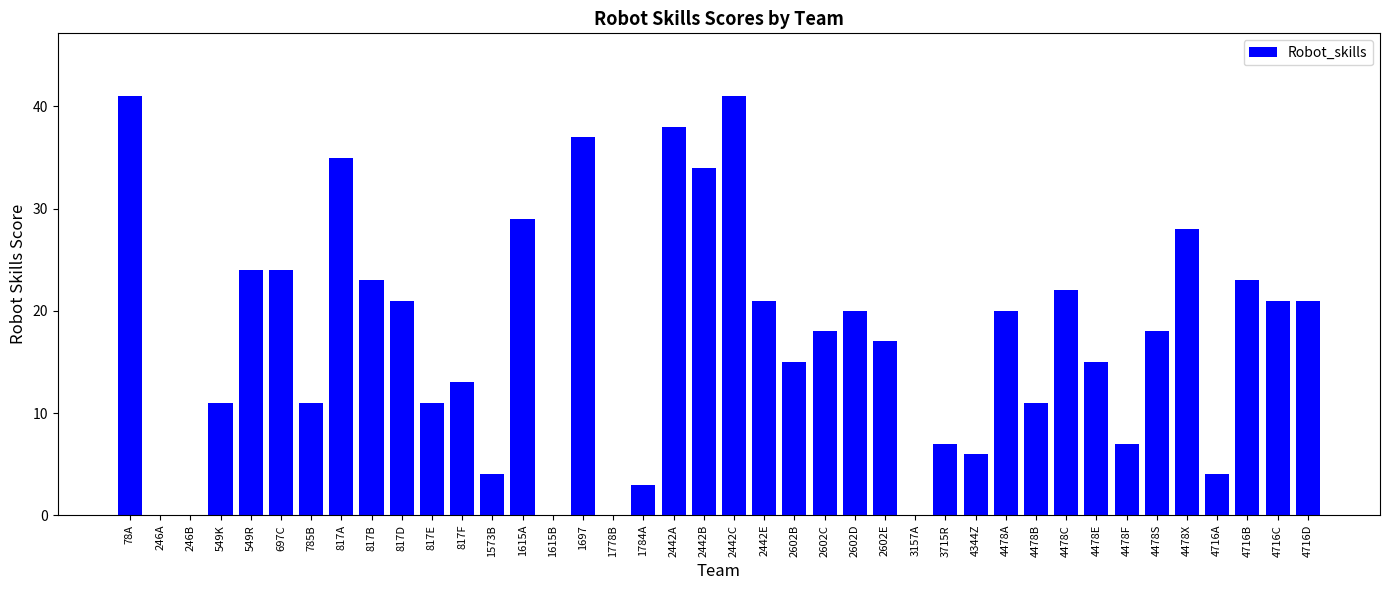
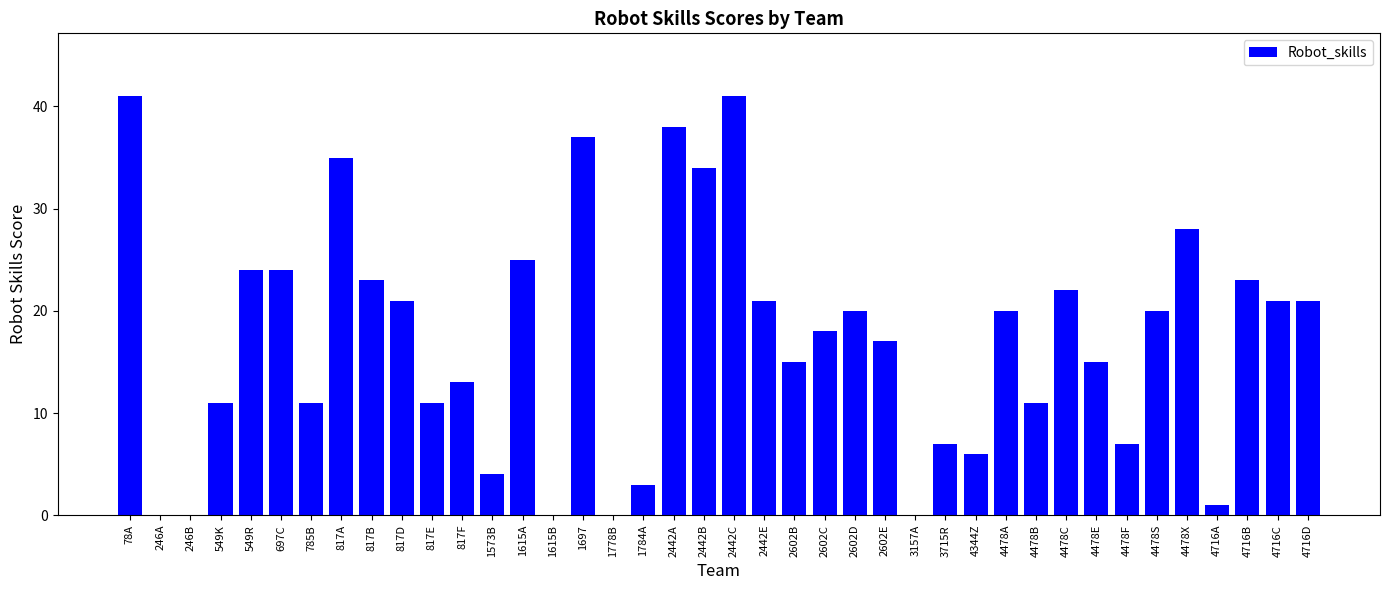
1615A: 29 -> 25
4478S: 18 -> 20
4716A: 4 -> 1
